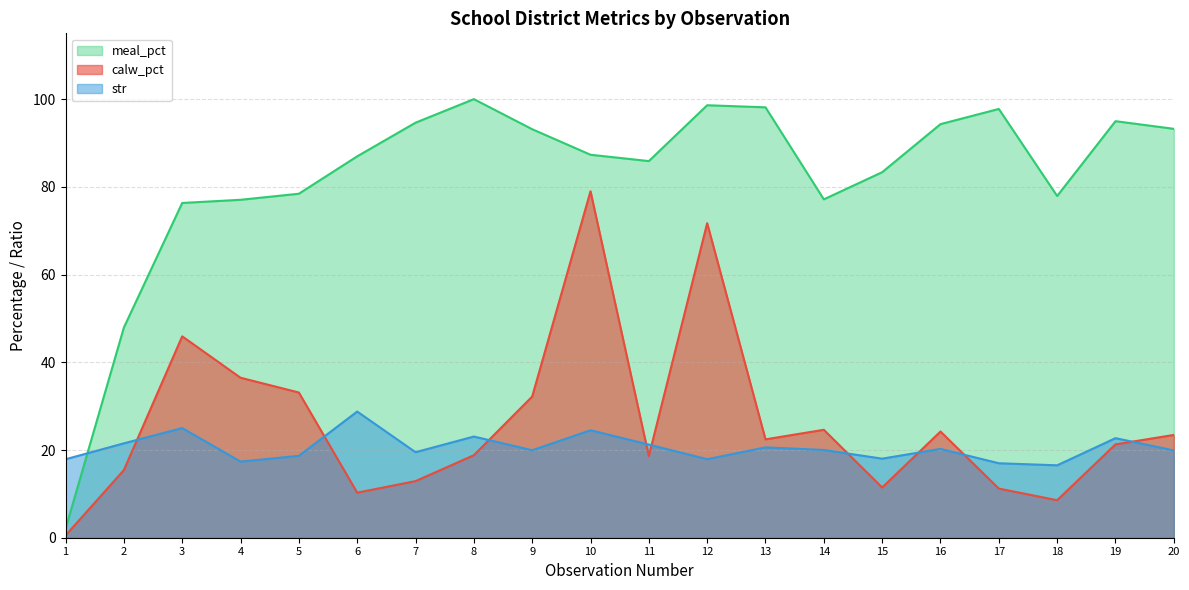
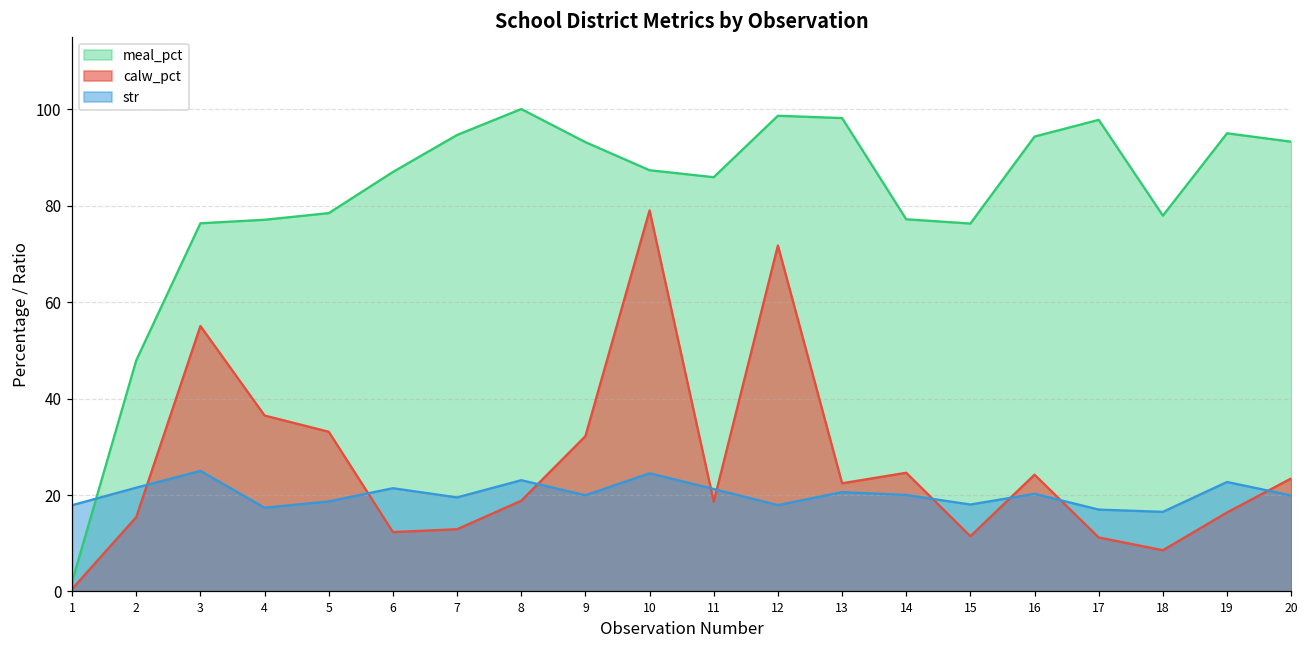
calw_pct, 3: 46 -> 55
calw_pct, 6: 10 -> 12
str, 6: 29 -> 21
meal_pct, 15: 83 -> 76
calw_pct, 19: 21 -> 16
